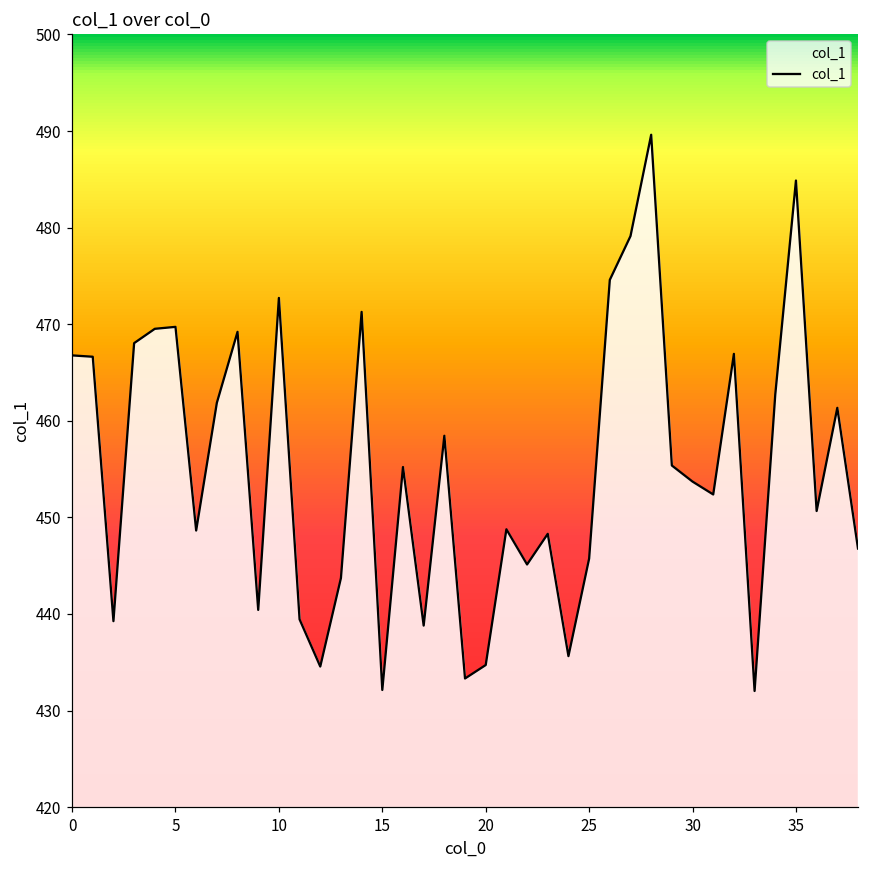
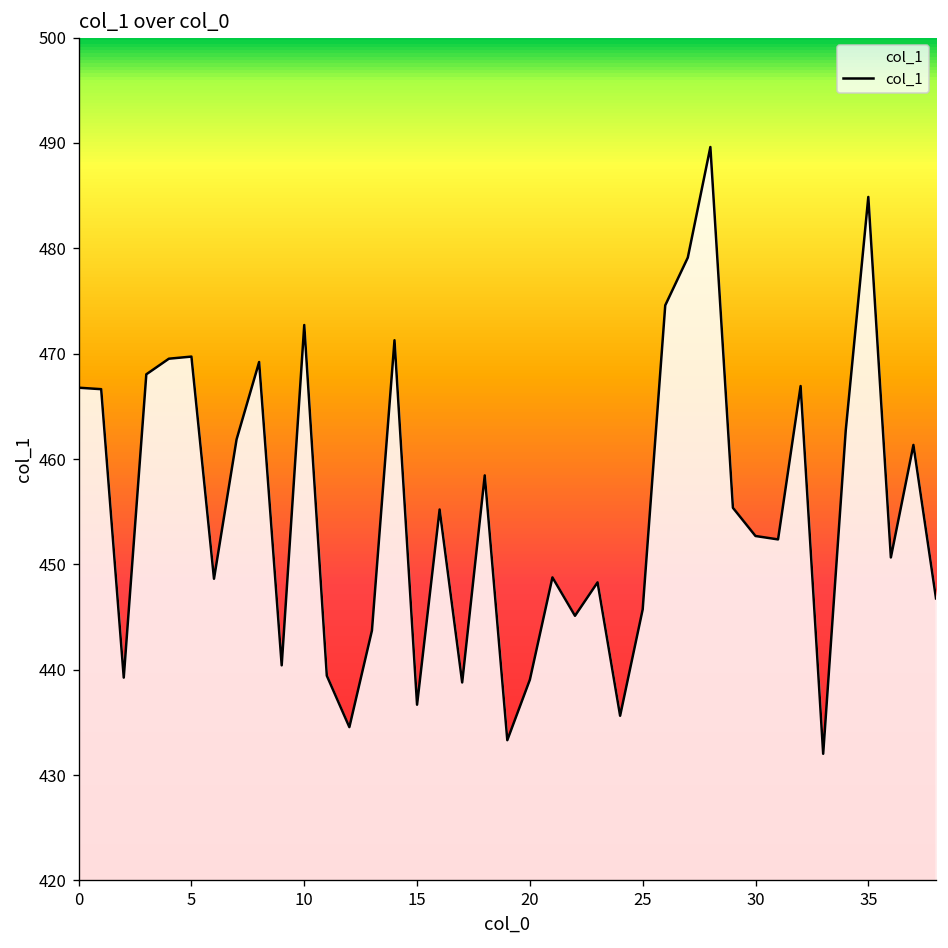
15: 432 -> 437
20: 435 -> 439
30: 454 -> 453
